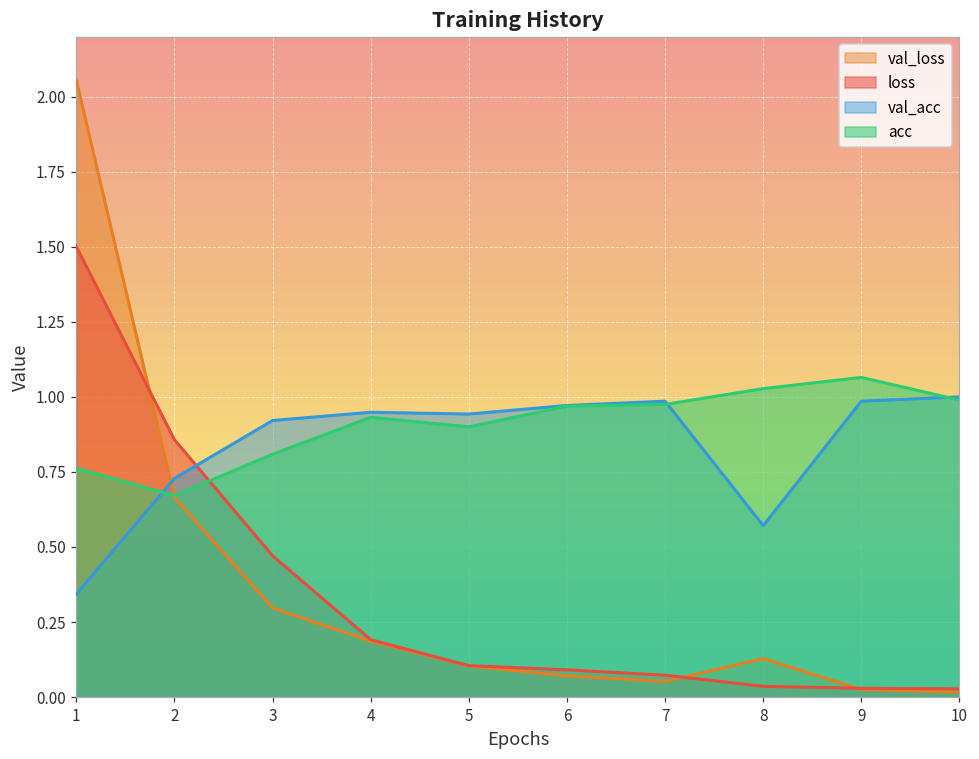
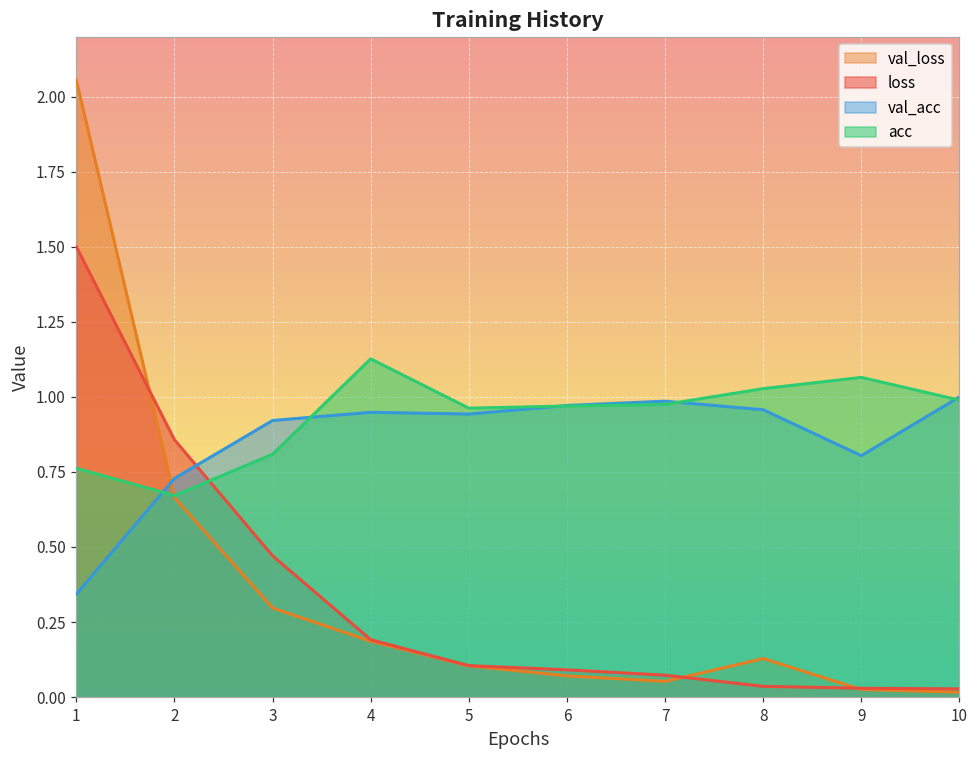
acc, 4: 0.93 -> 1.13
acc, 5: 0.90 -> 0.96
val_acc, 8: 0.57 -> 0.96
val_acc, 9: 0.99 -> 0.80
